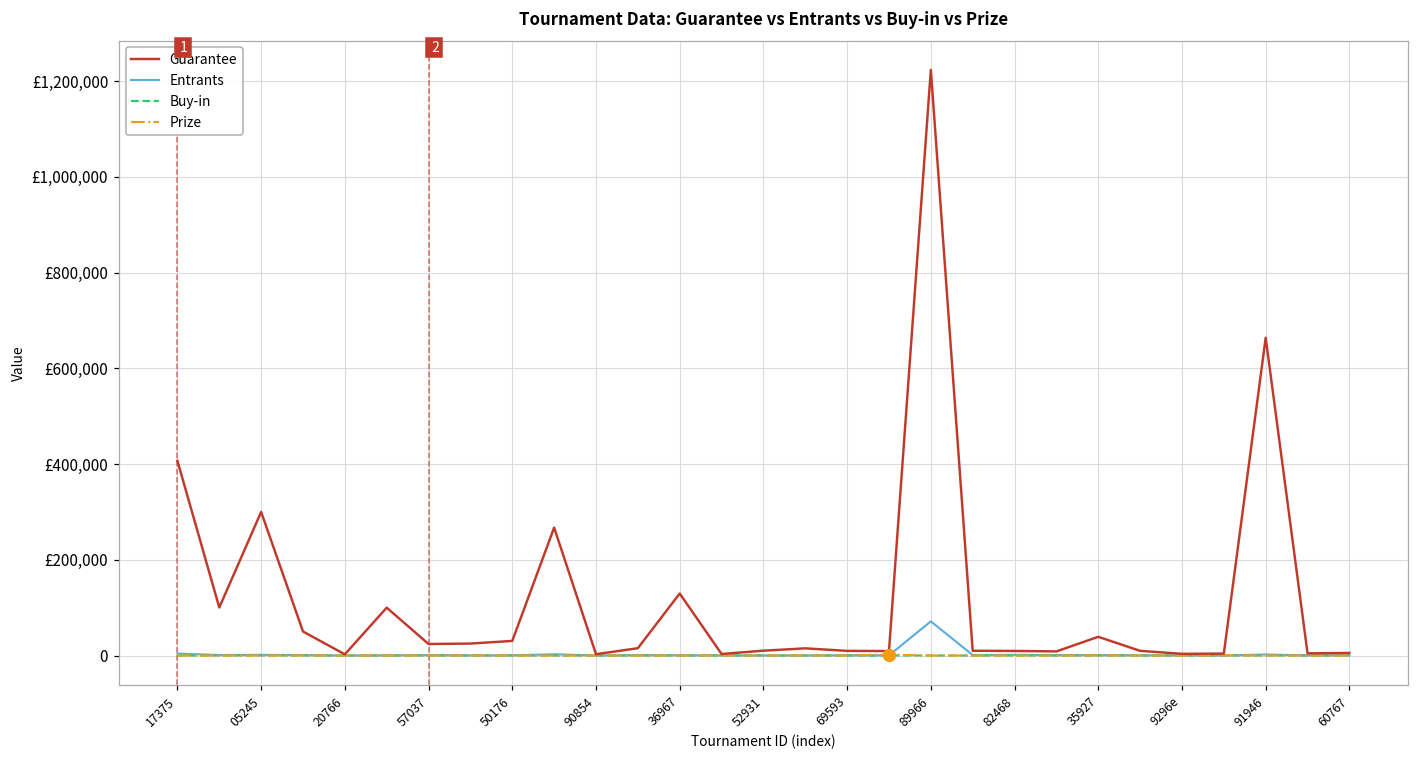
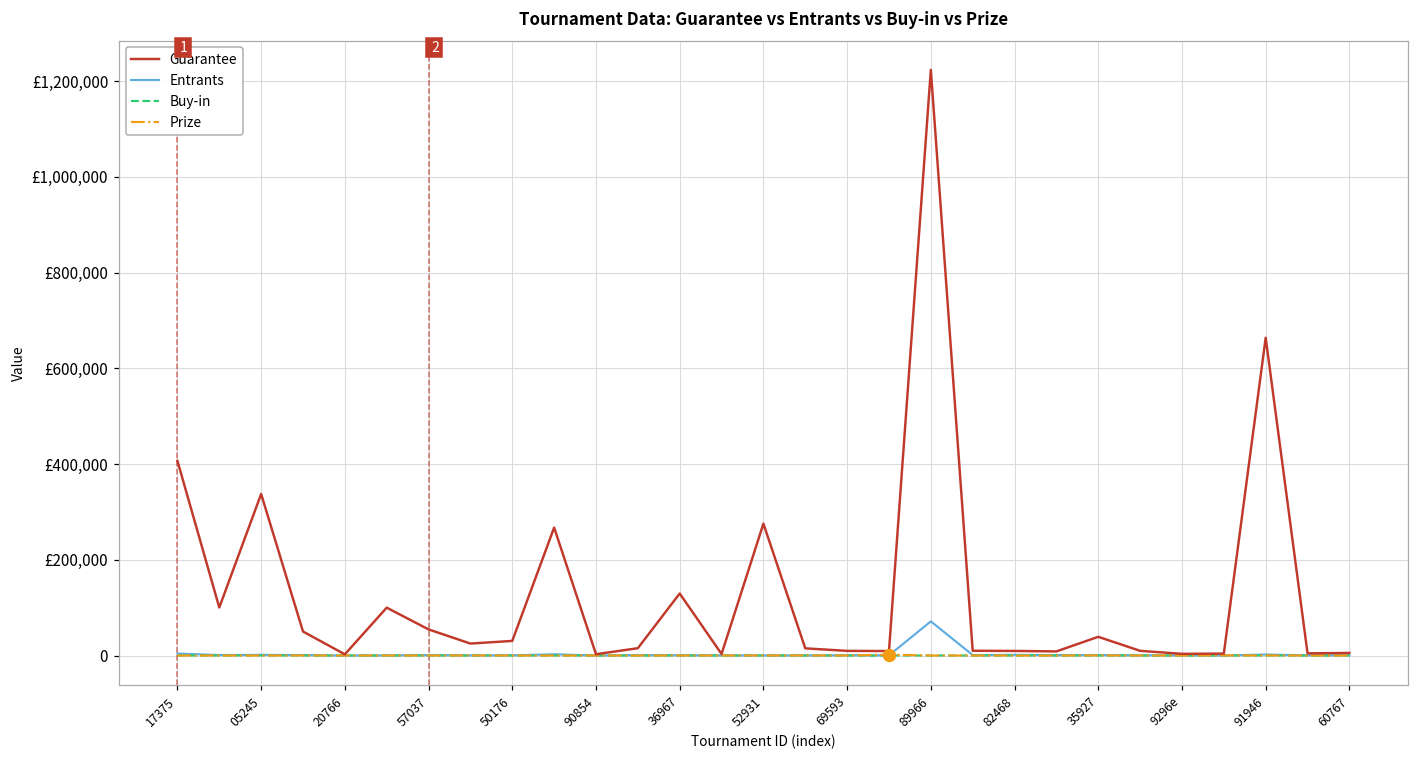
Guarantee, 05245: £300,000 -> £340,000
Guarantee, 57037: £20,000 -> £50,000
Guarantee, 52931: £10,000 -> £280,000
